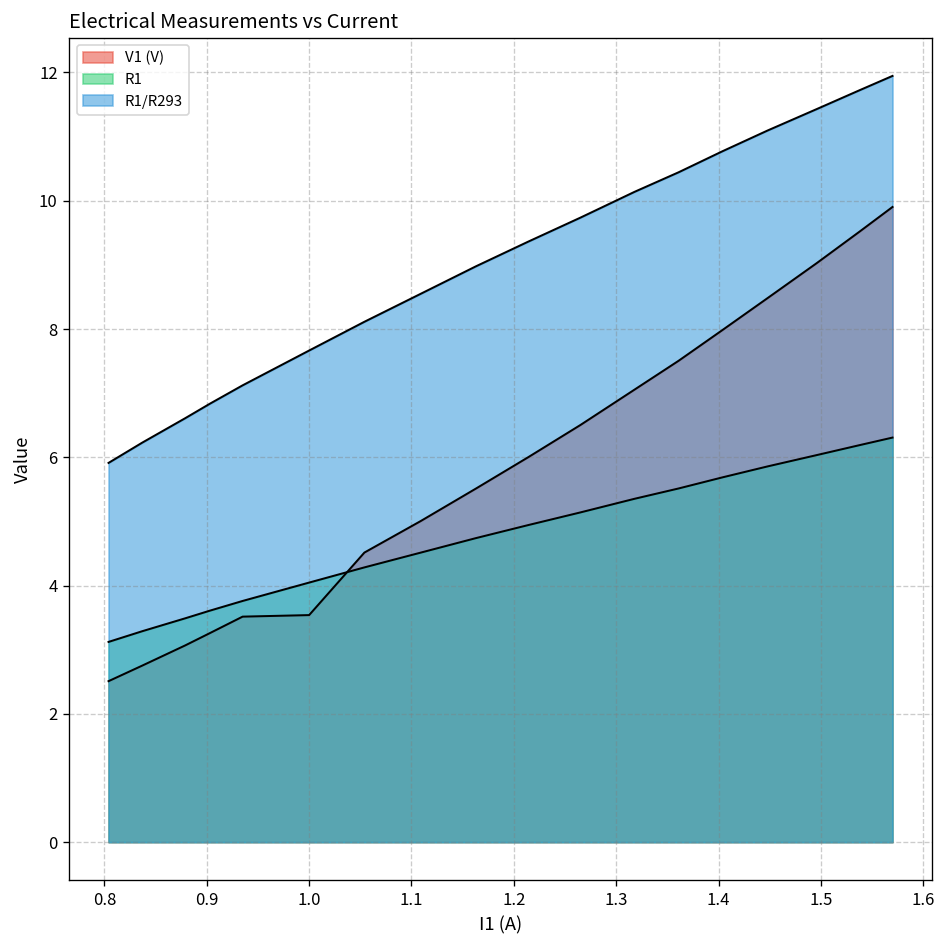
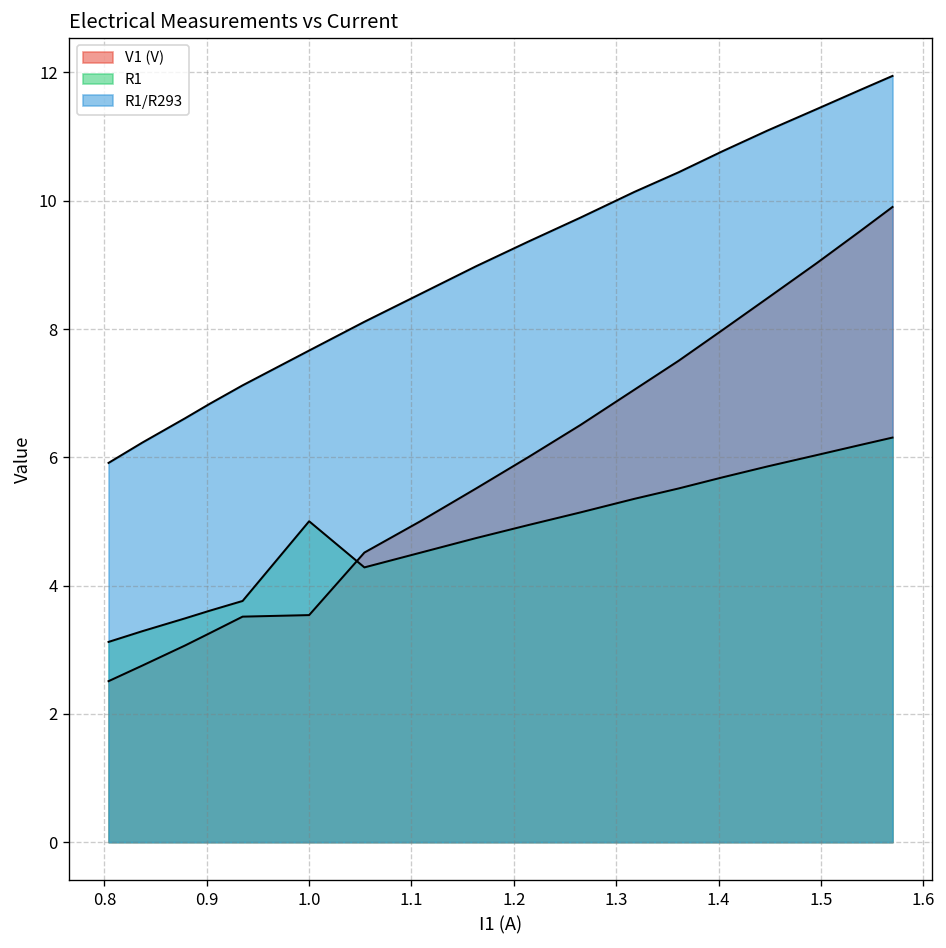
R1, 1.0: 4.0 -> 5.0
